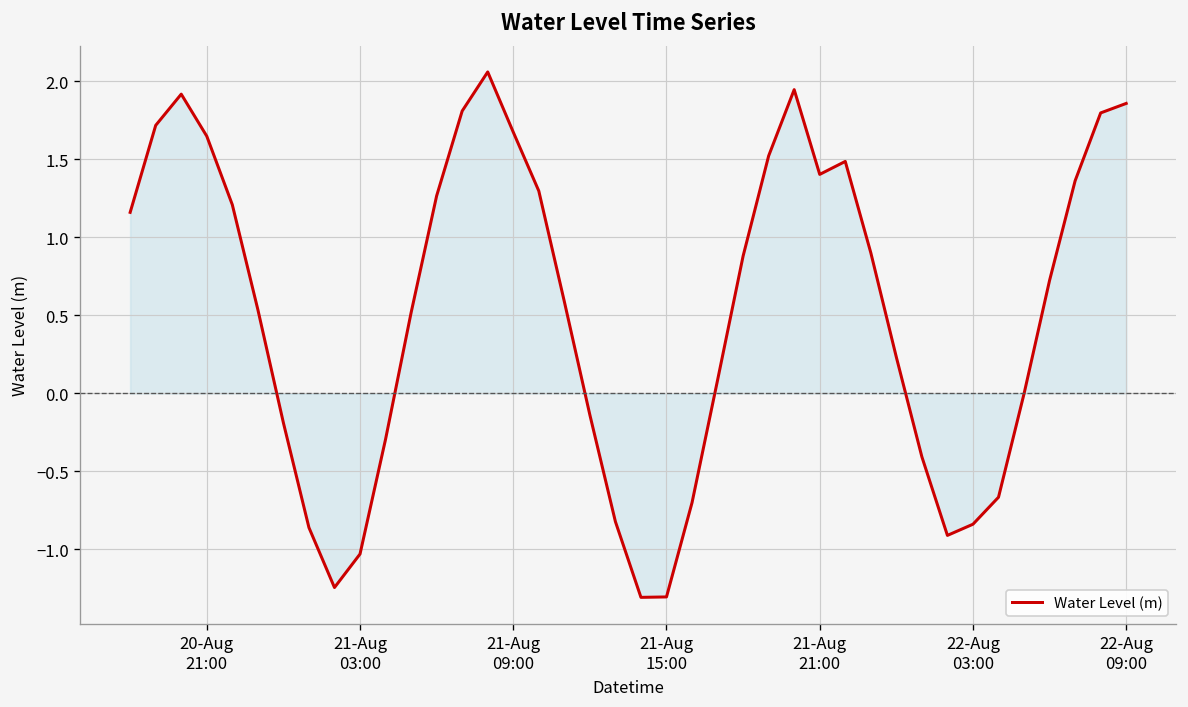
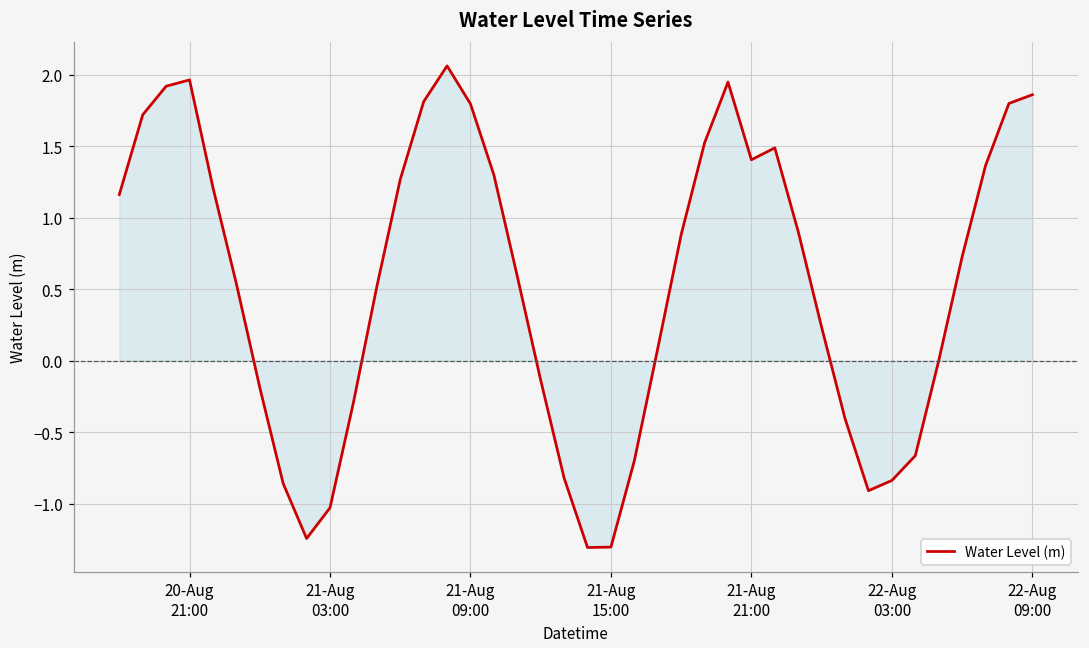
Water Level (m), 20-Aug 21:00: 1.65 -> 1.96
Water Level (m), 21-Aug 09:00: 1.68 -> 1.80
